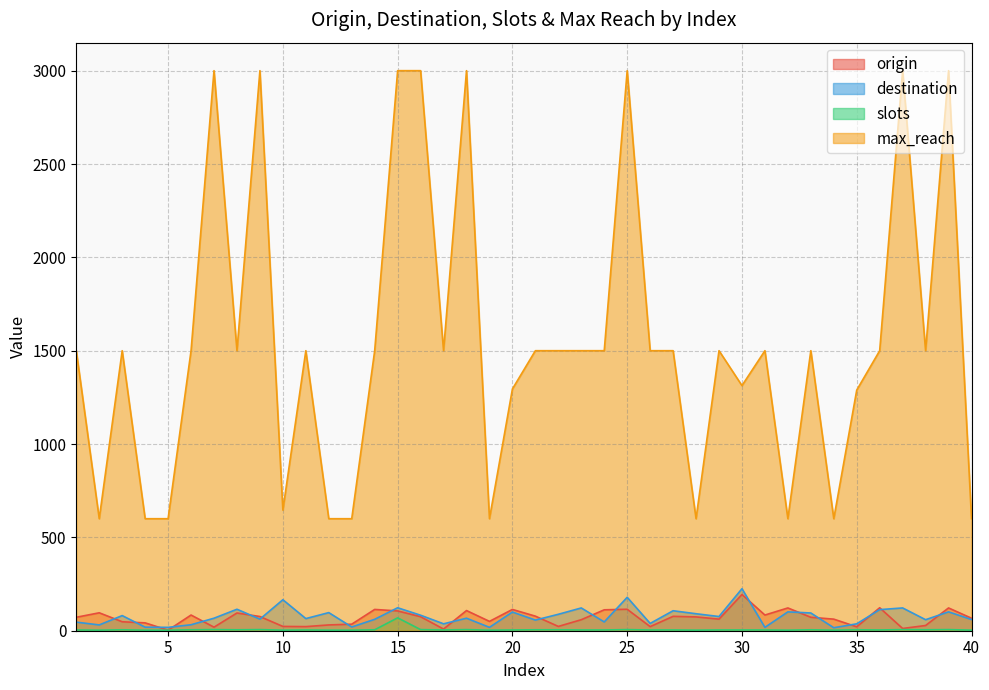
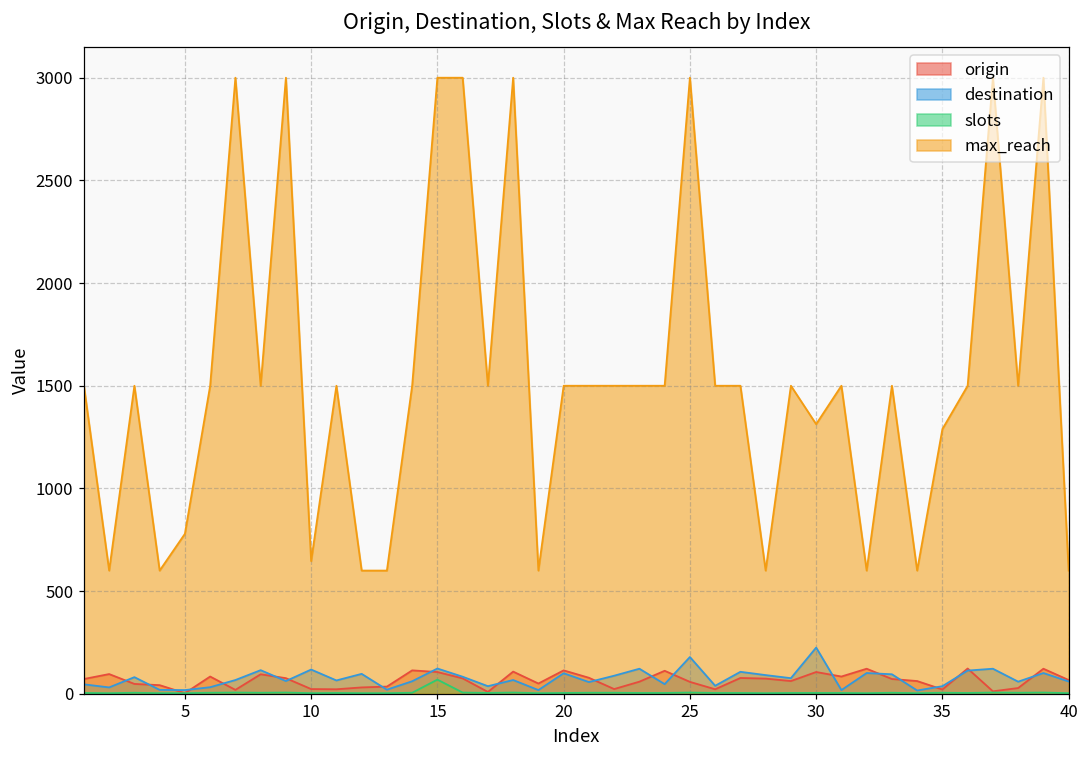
max_reach, 5: 600 -> 780
destination, 10: 170 -> 120
max_reach, 20: 1300 -> 1500
origin, 25: 120 -> 60
origin, 30: 190 -> 110
